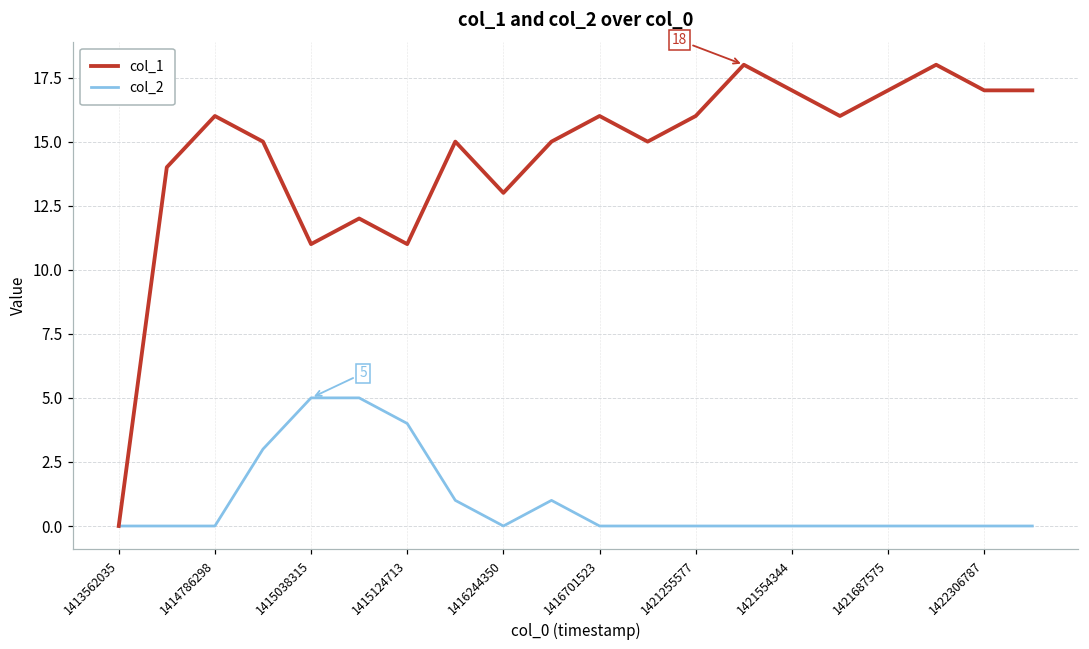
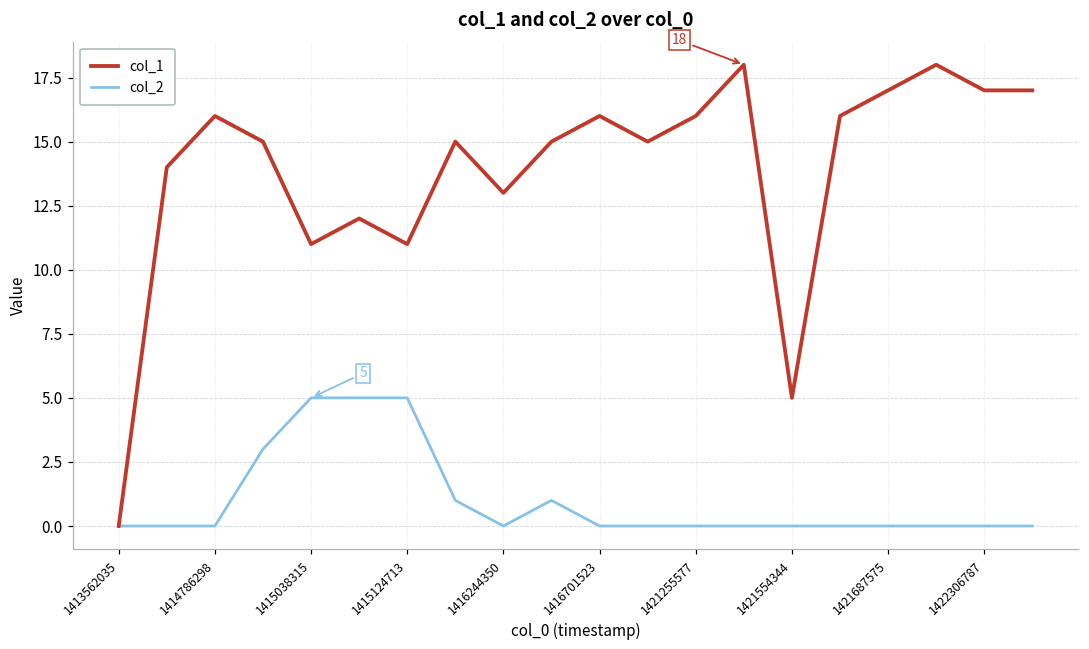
col_2, 1415124713: 4 -> 5
col_1, 1421554344: 17 -> 5
